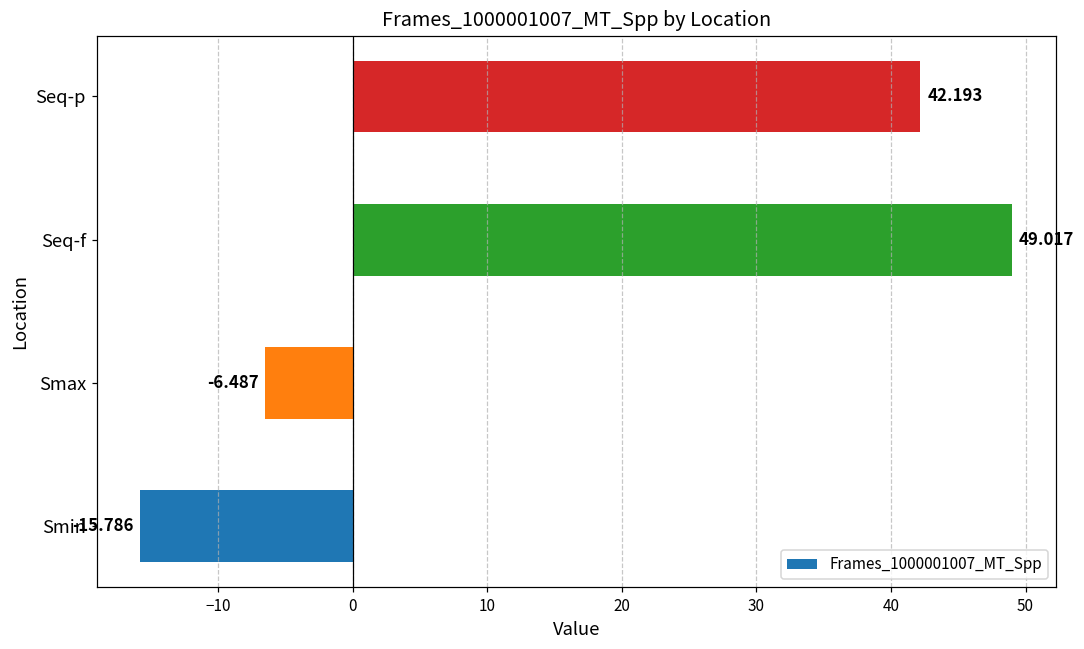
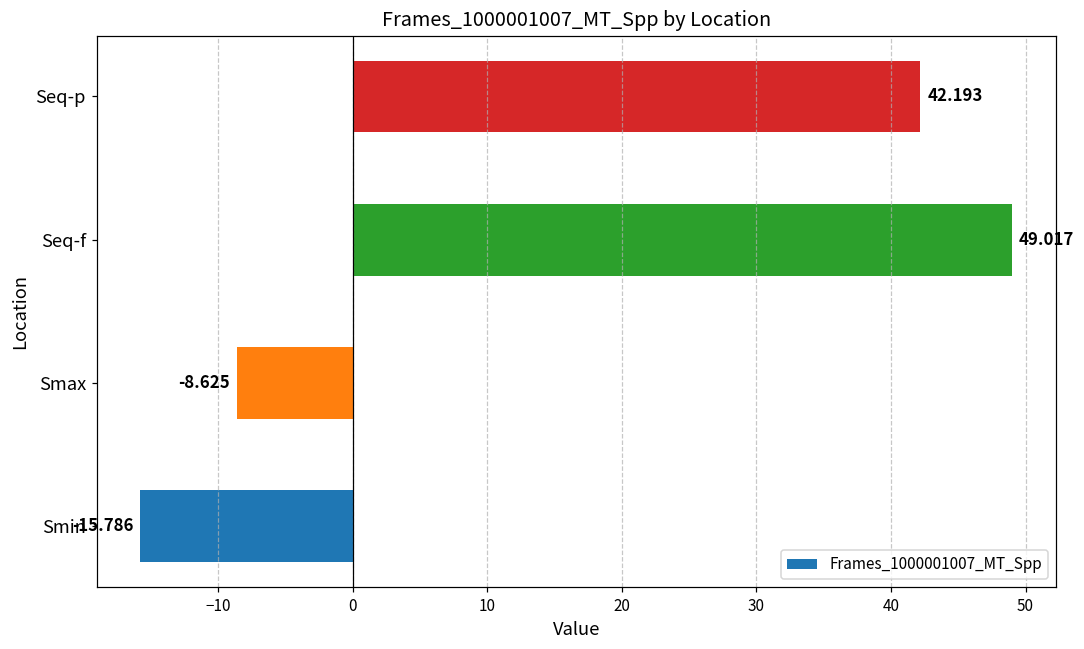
Smax: -6.487 -> -8.625
